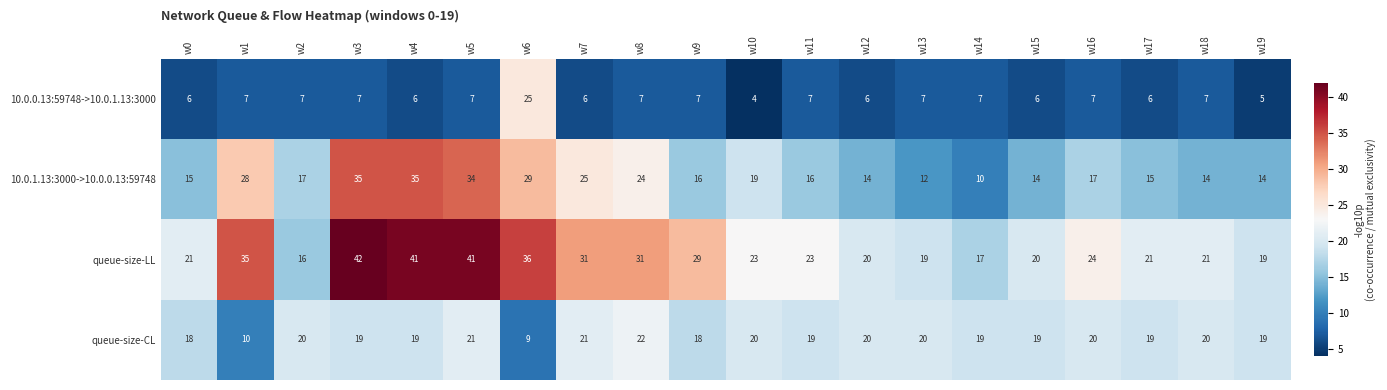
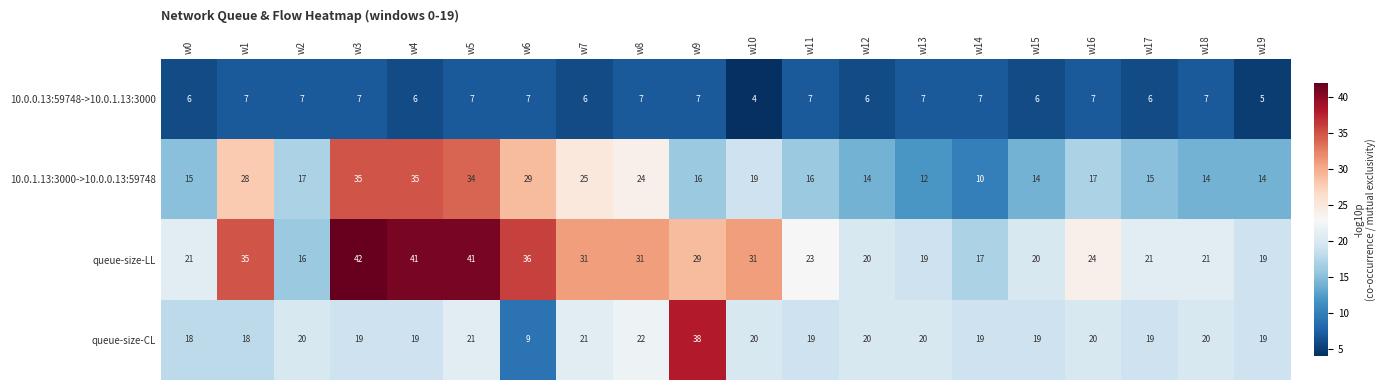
10.0.0.13:59748->10.0.1.13:3000, w6: 25 -> 7
queue-size-LL, w10: 23 -> 31
queue-size-CL, w1: 10 -> 18
queue-size-CL, w9: 18 -> 38
